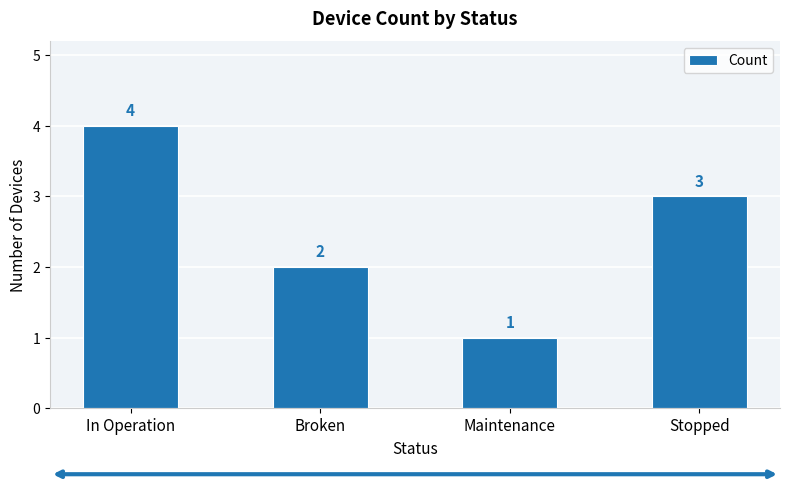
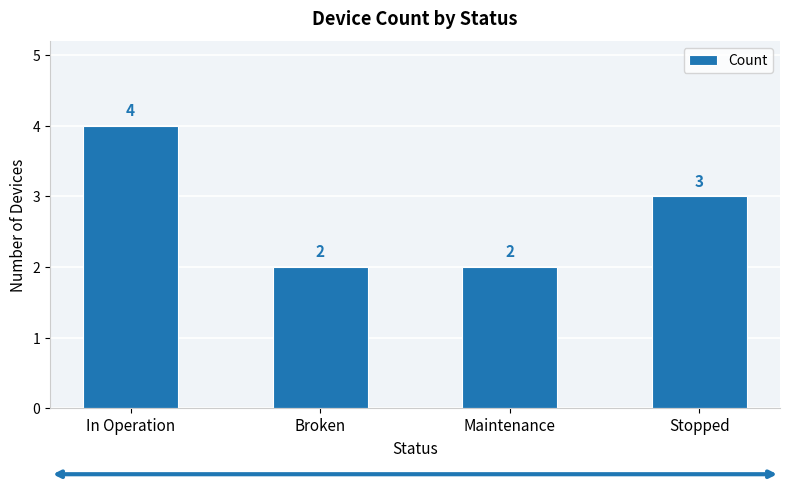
Maintenance: 1 -> 2
